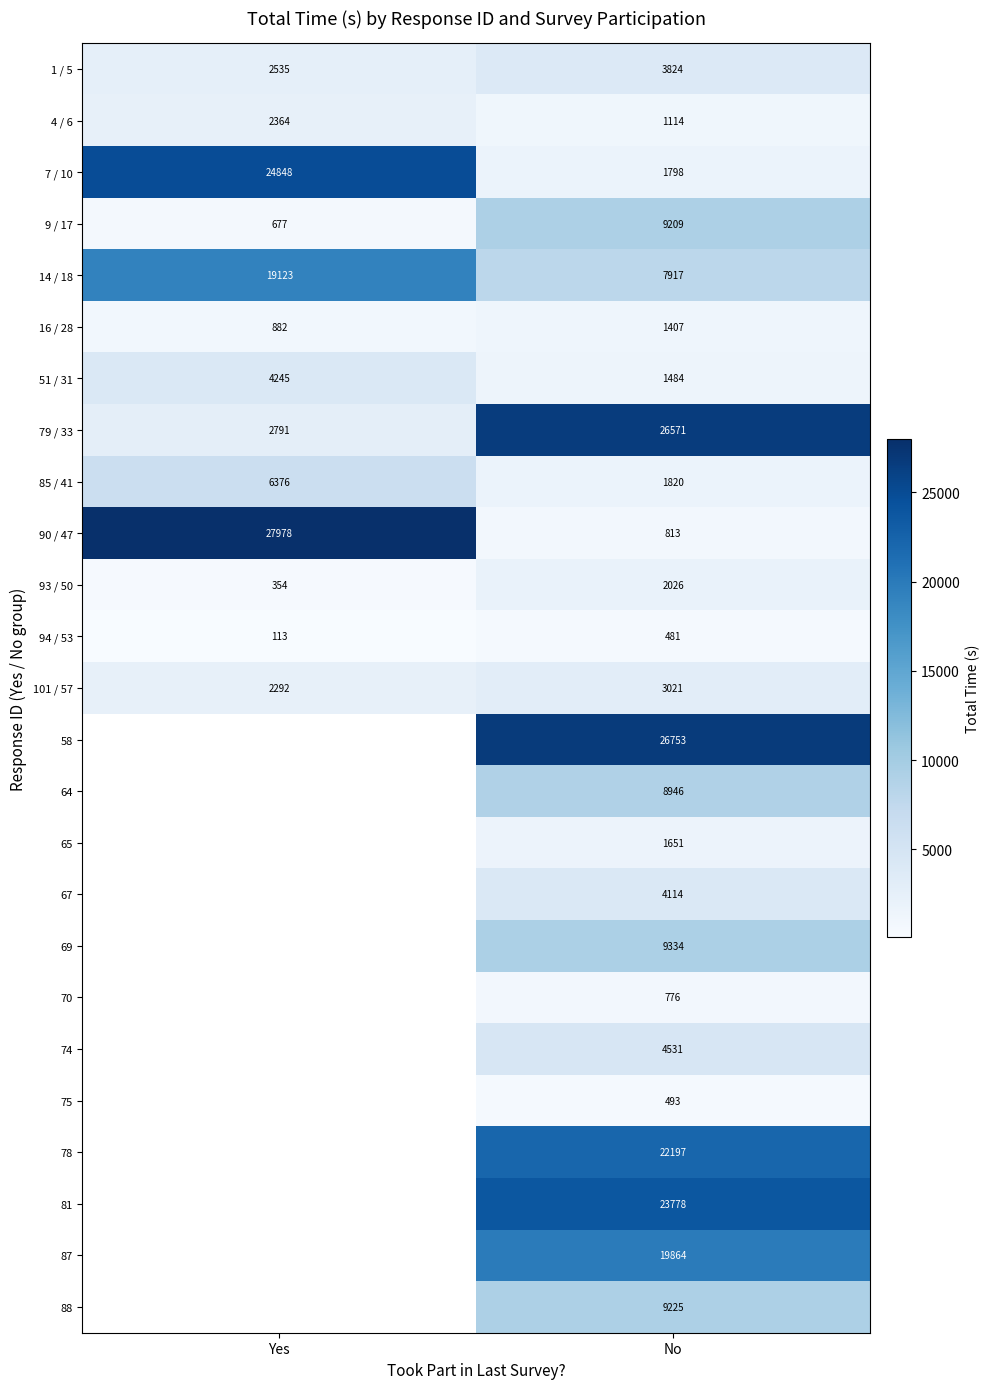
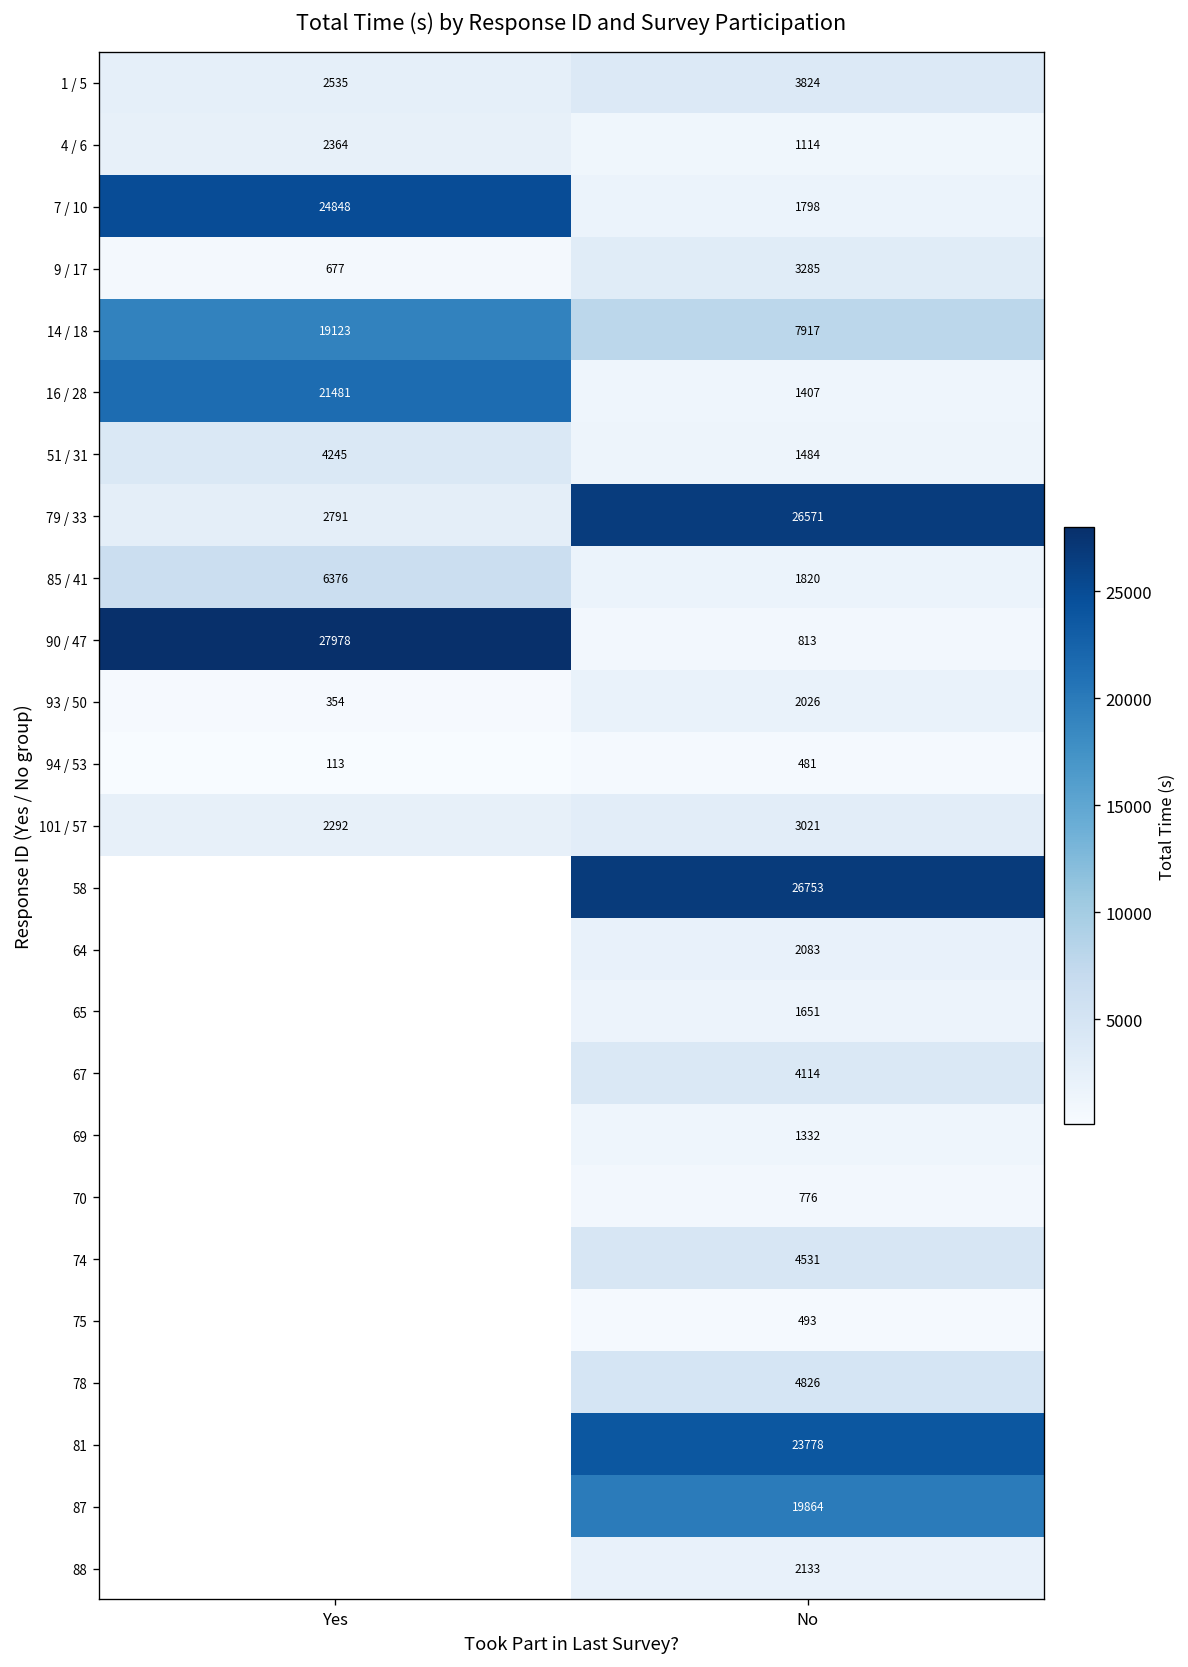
9 / 17, No: 9209 -> 3285
16 / 28, Yes: 882 -> 21481
64, No: 8946 -> 2083
69, No: 9334 -> 1332
78, No: 22197 -> 4826
88, No: 9225 -> 2133
